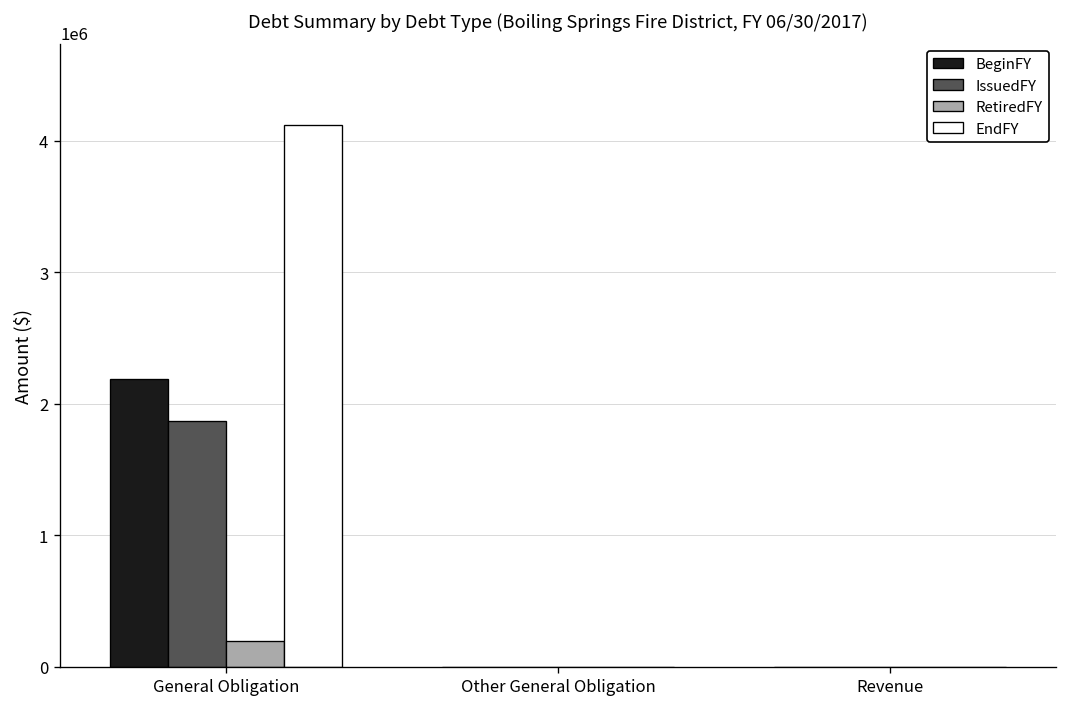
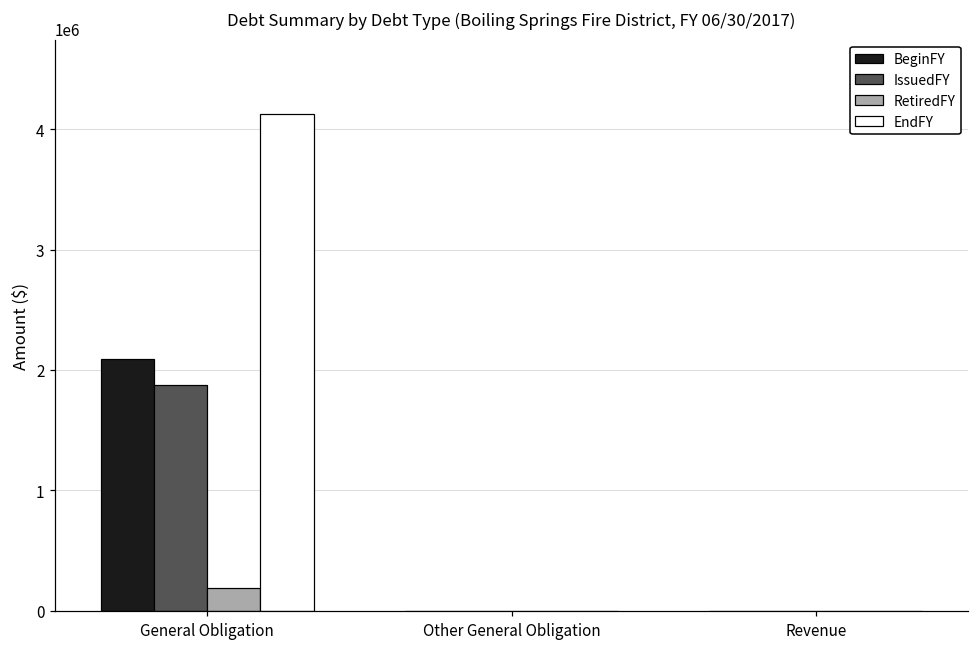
BeginFY, General Obligation: 2190000 -> 2090000
